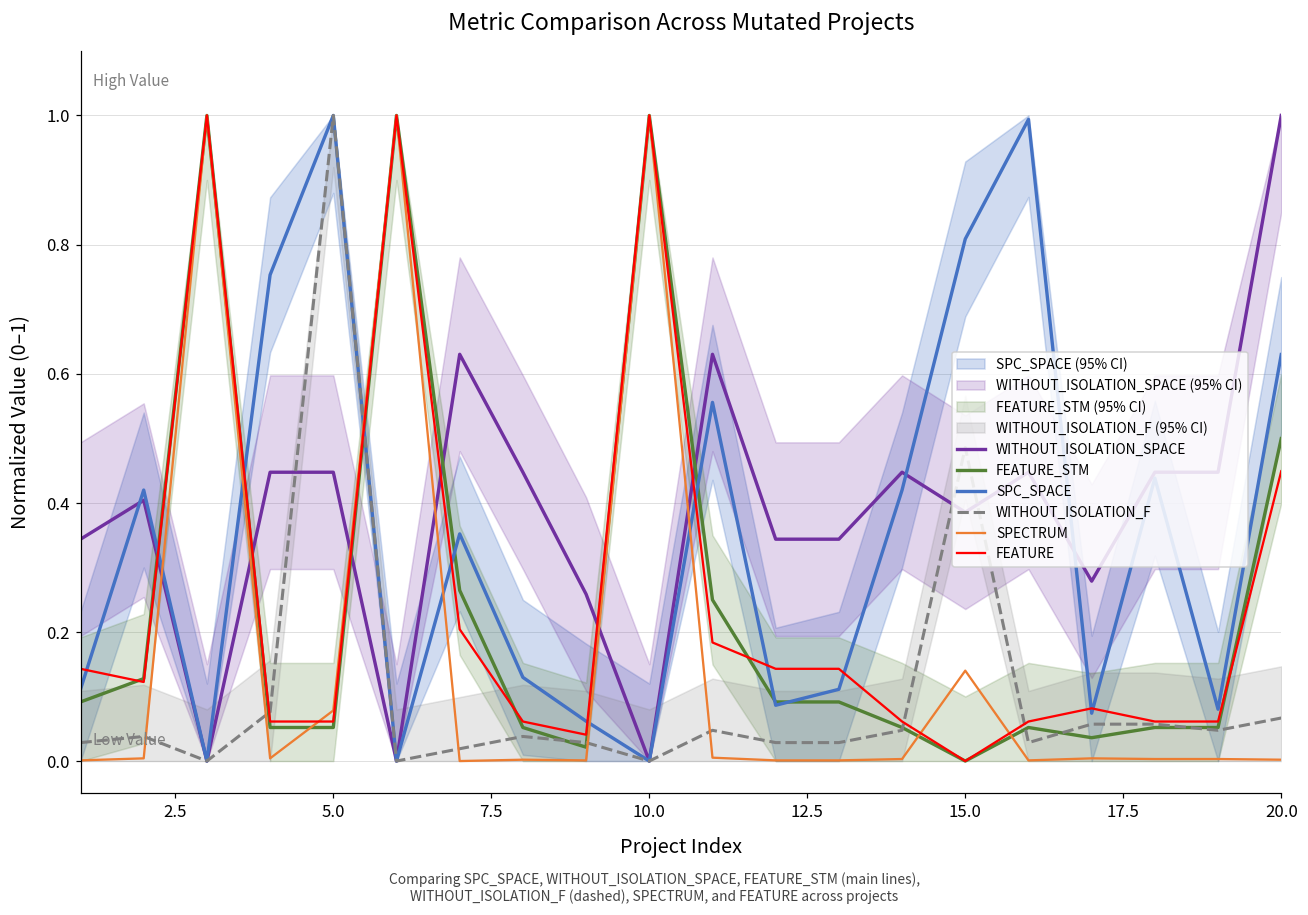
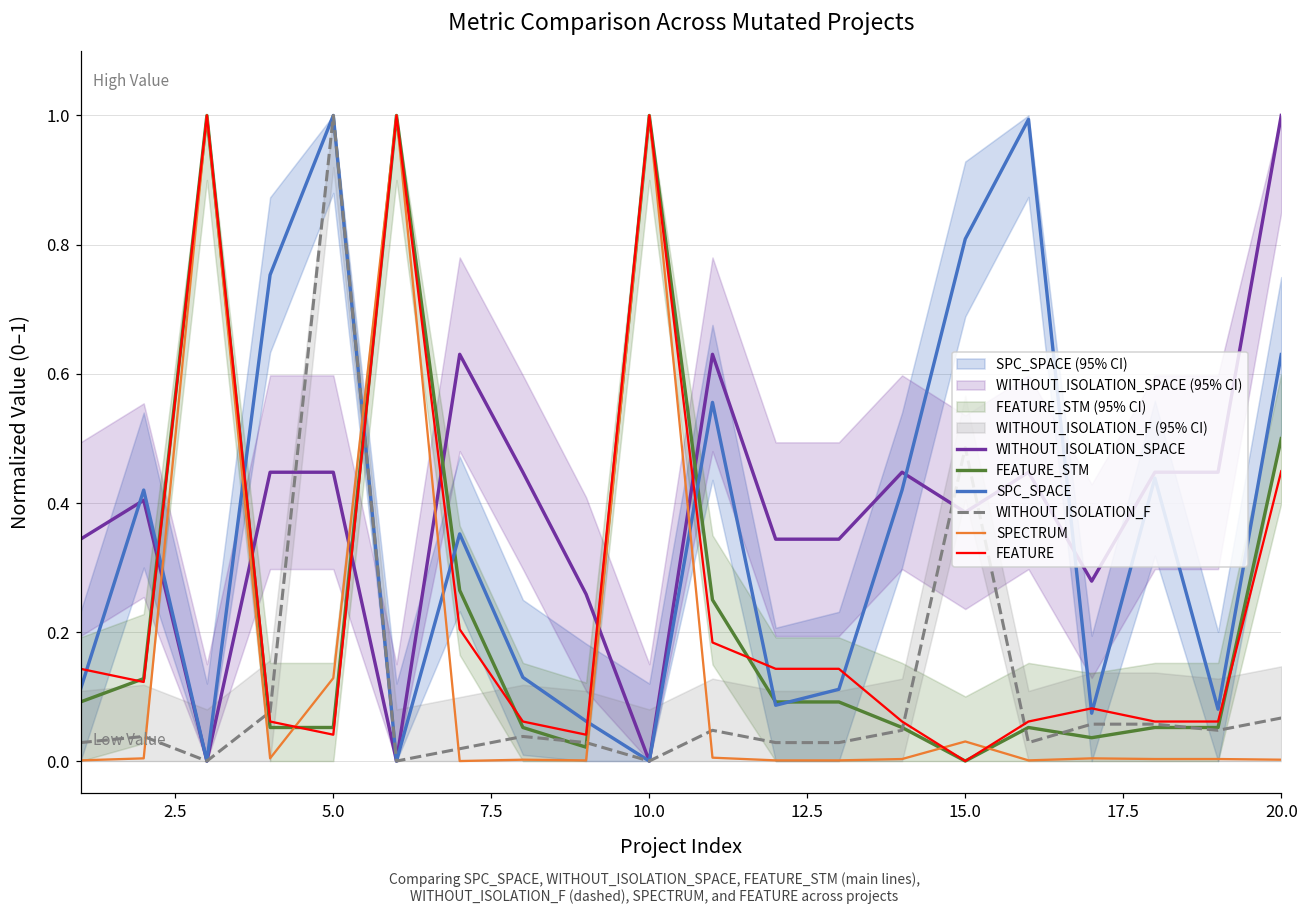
SPECTRUM, 5.0: 0.08 -> 0.13
FEATURE, 5.0: 0.06 -> 0.04
SPECTRUM, 15.0: 0.14 -> 0.03
